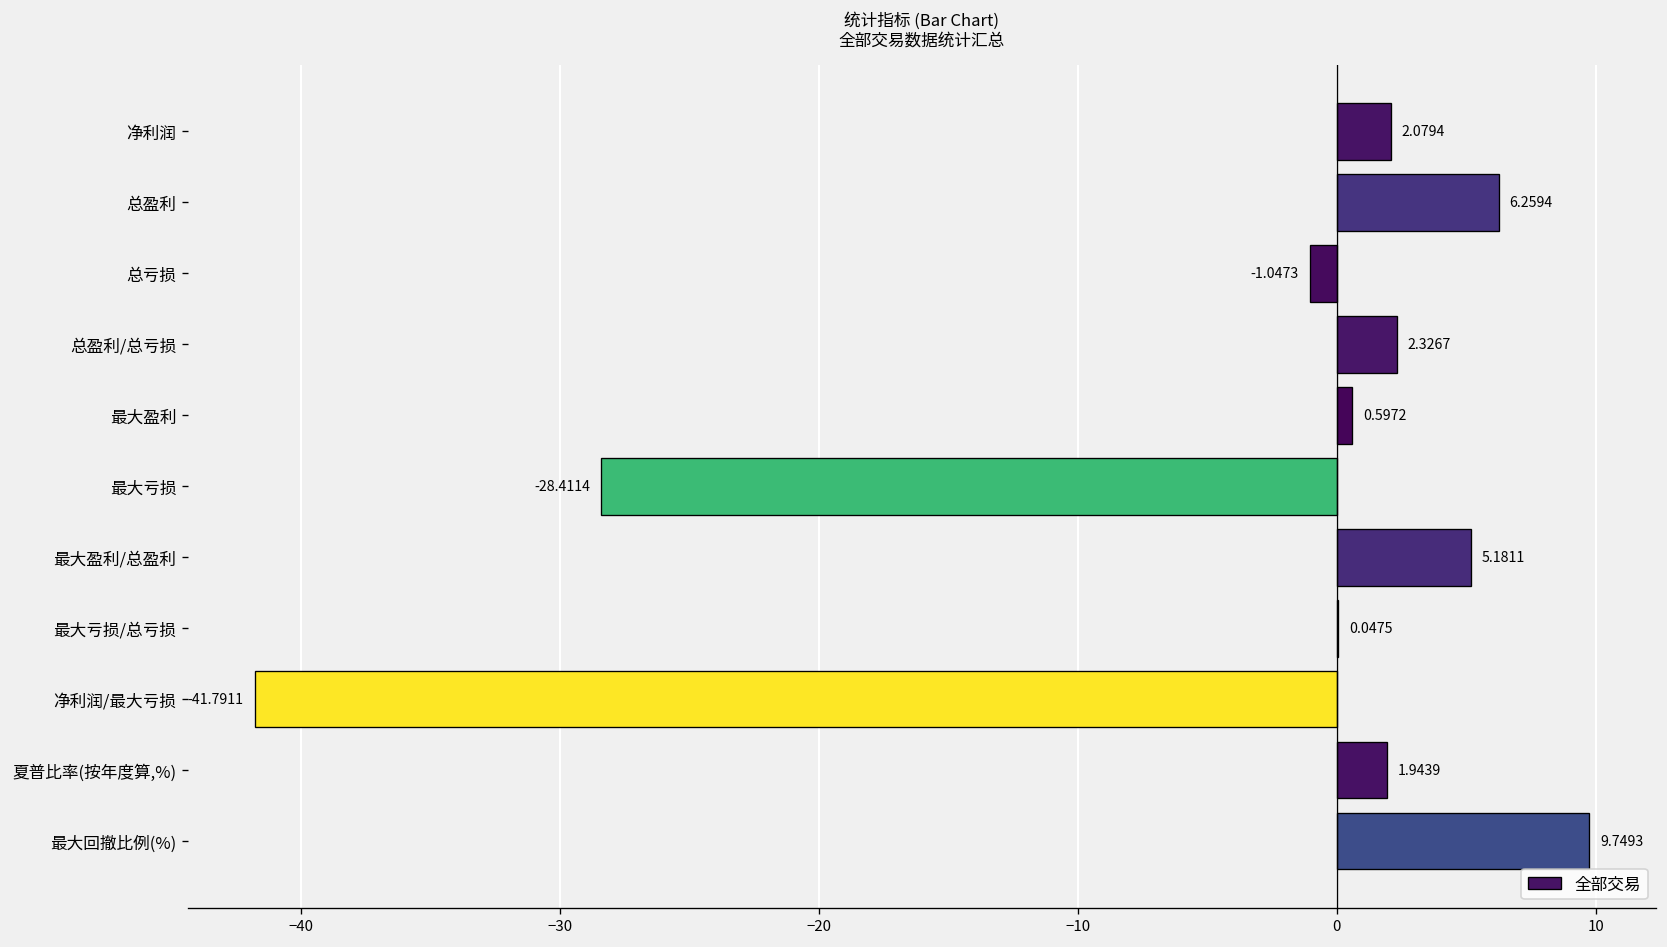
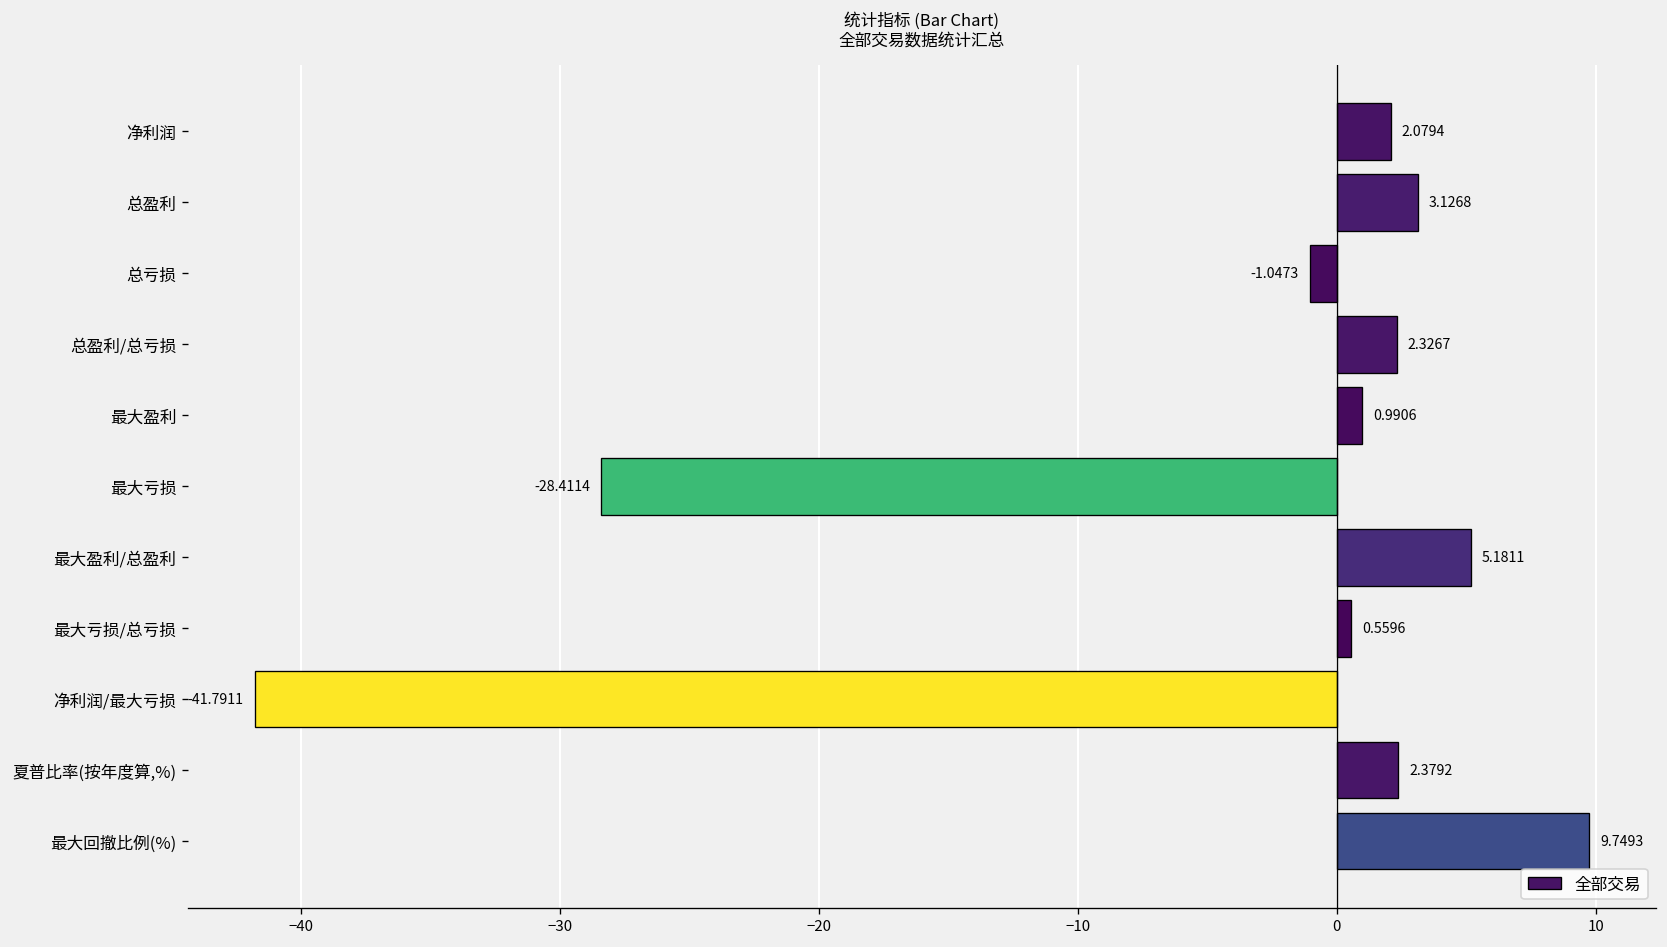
总盈利: 6.2594 -> 3.1268
最大盈利: 0.5972 -> 0.9906
最大亏损/总亏损: 0.0475 -> 0.5596
夏普比率(按年度算,%): 1.9439 -> 2.3792
